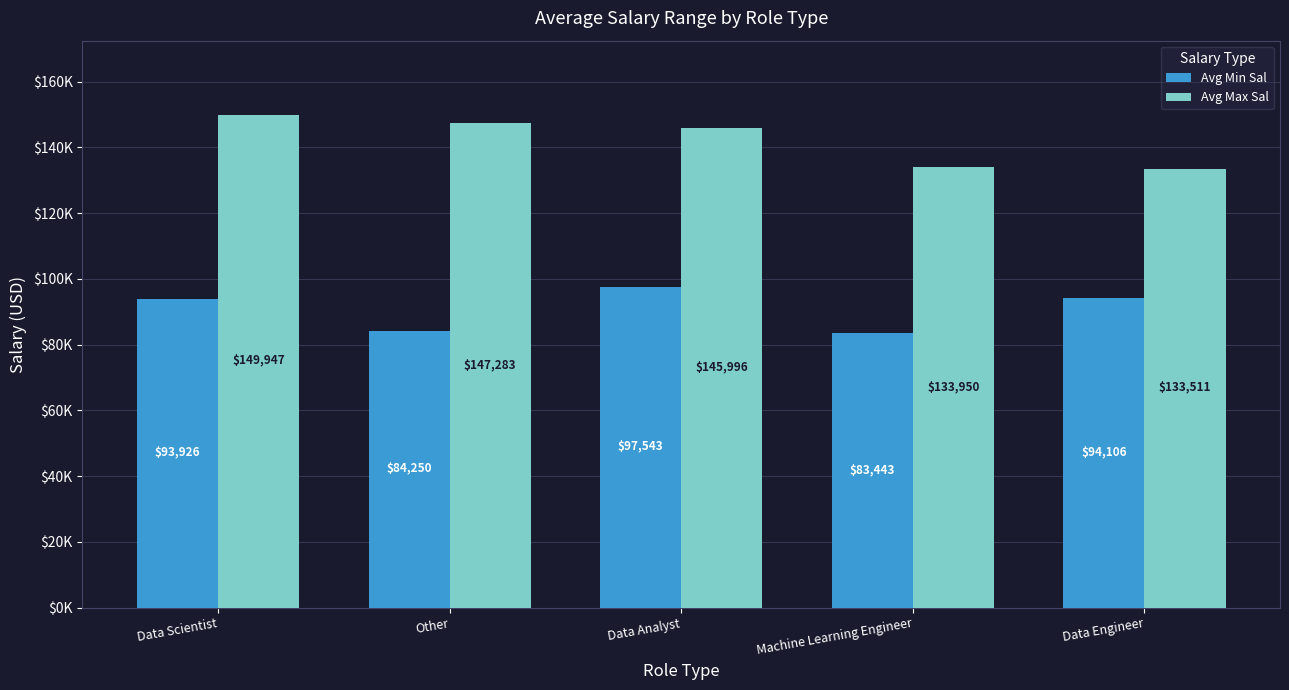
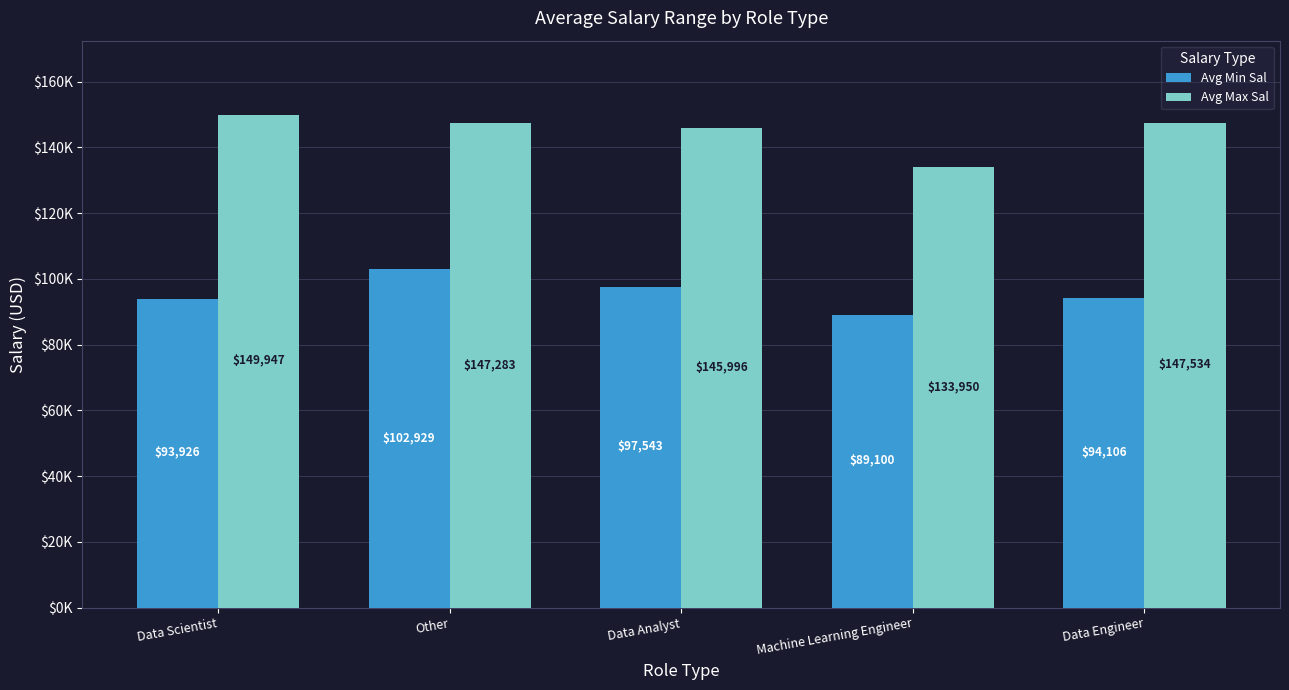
Avg Min Sal, Other: $84,250 -> $102,929
Avg Min Sal, Machine Learning Engineer: $83,443 -> $89,100
Avg Max Sal, Data Engineer: $133,511 -> $147,534
